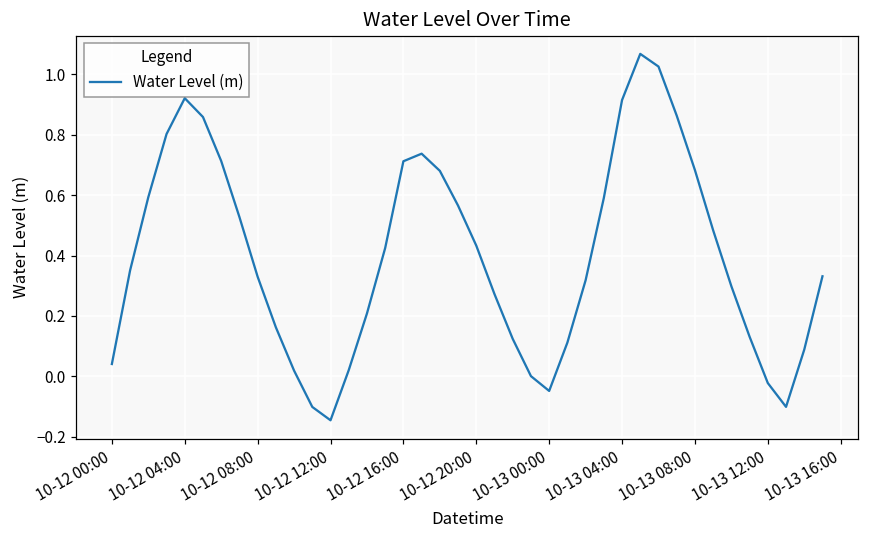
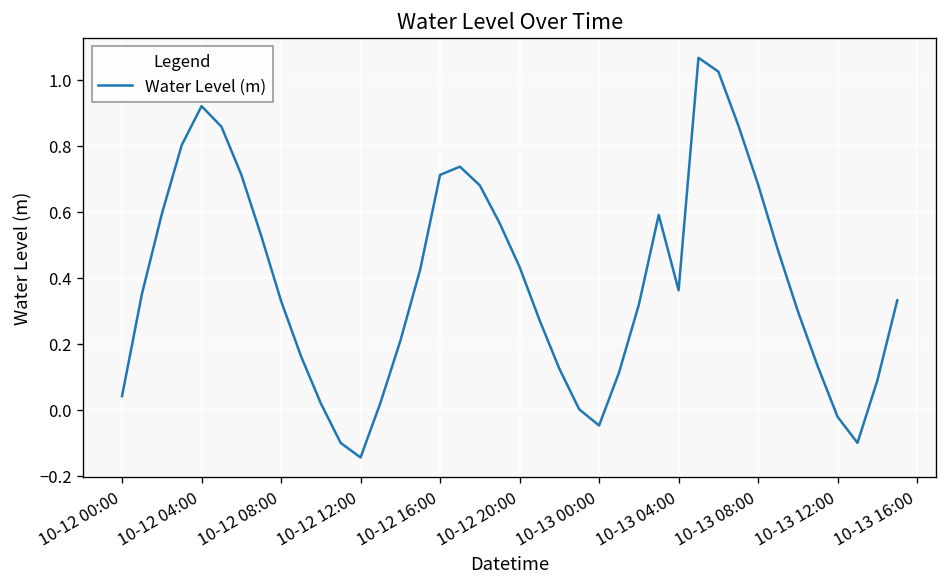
10-13 04:00: 0.91 -> 0.36
